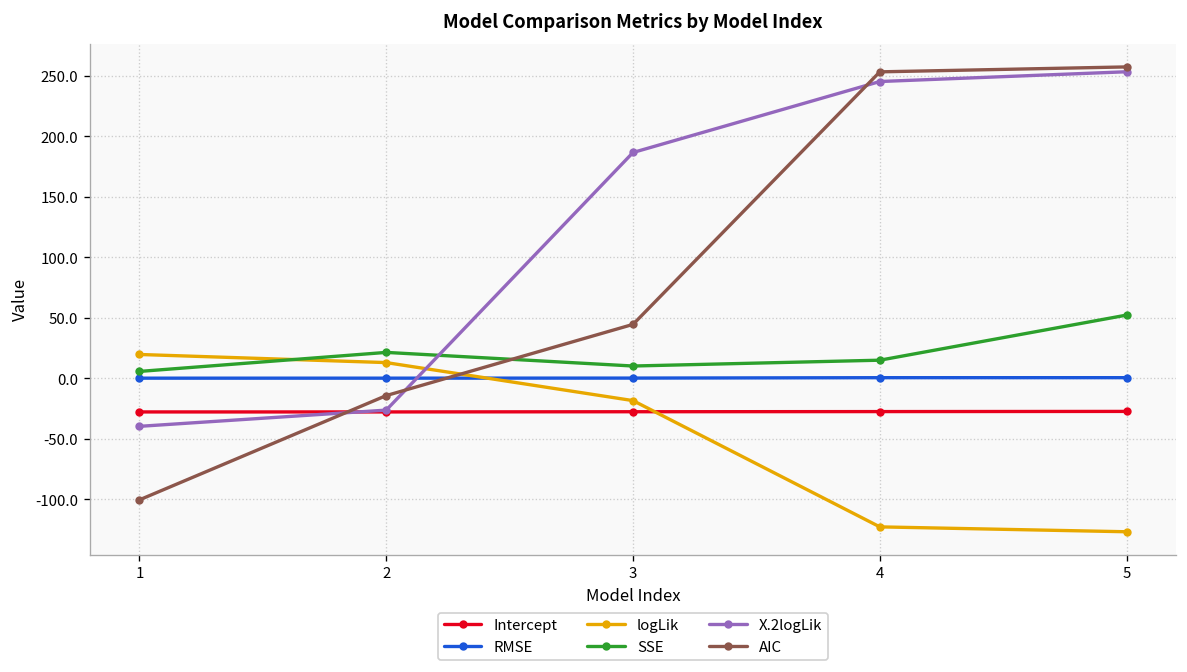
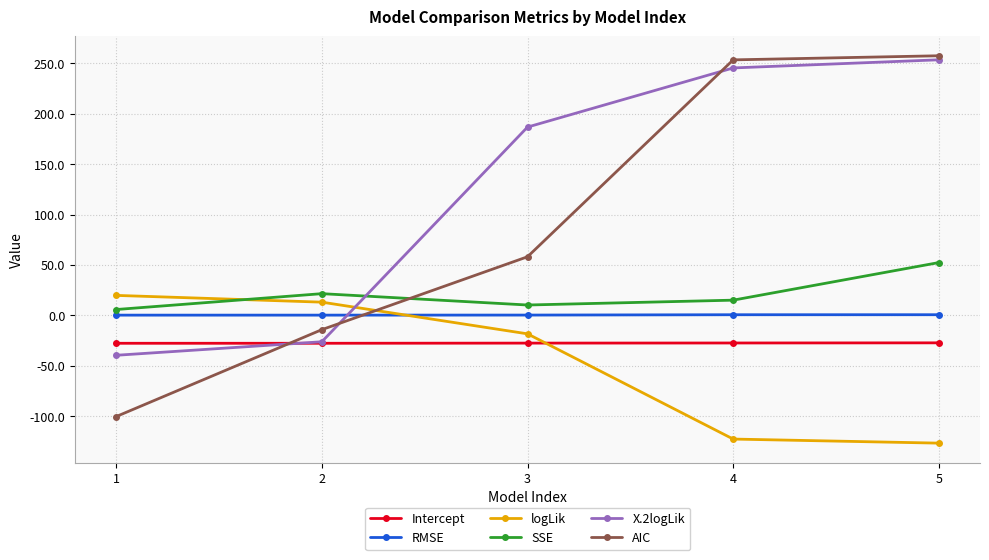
AIC, 3: 45 -> 58
